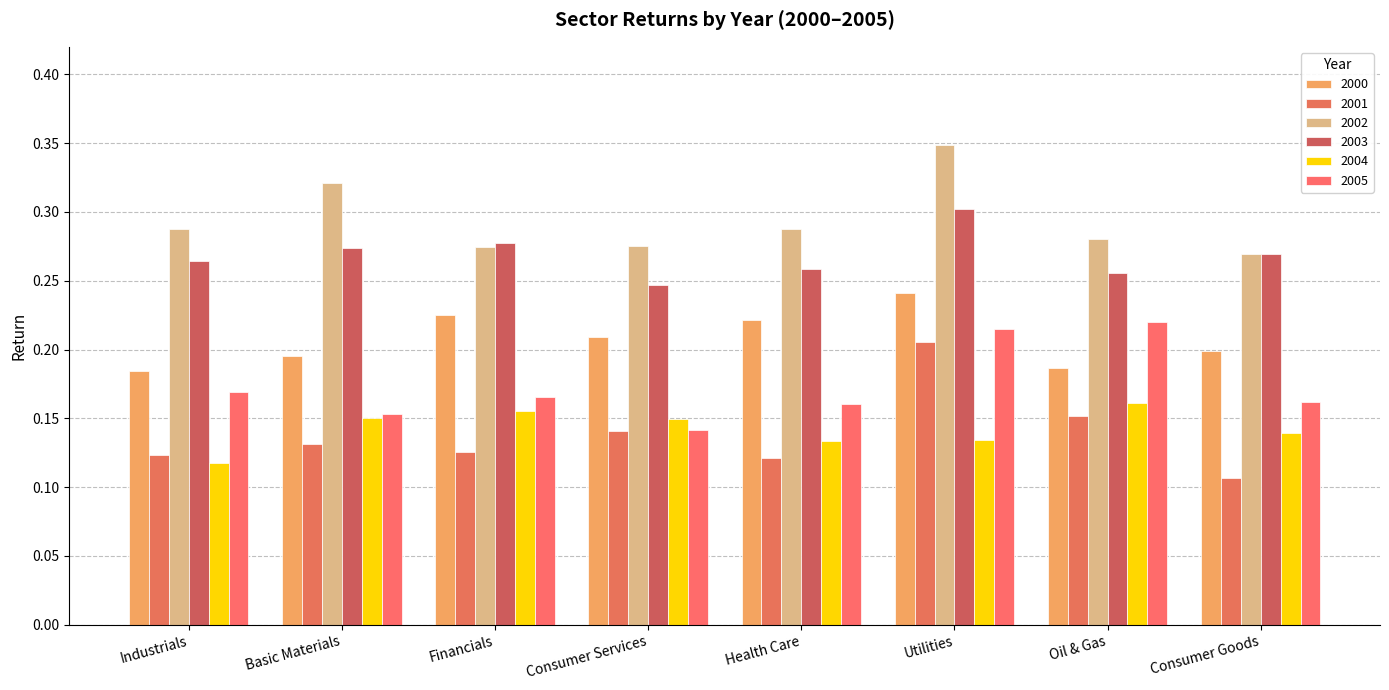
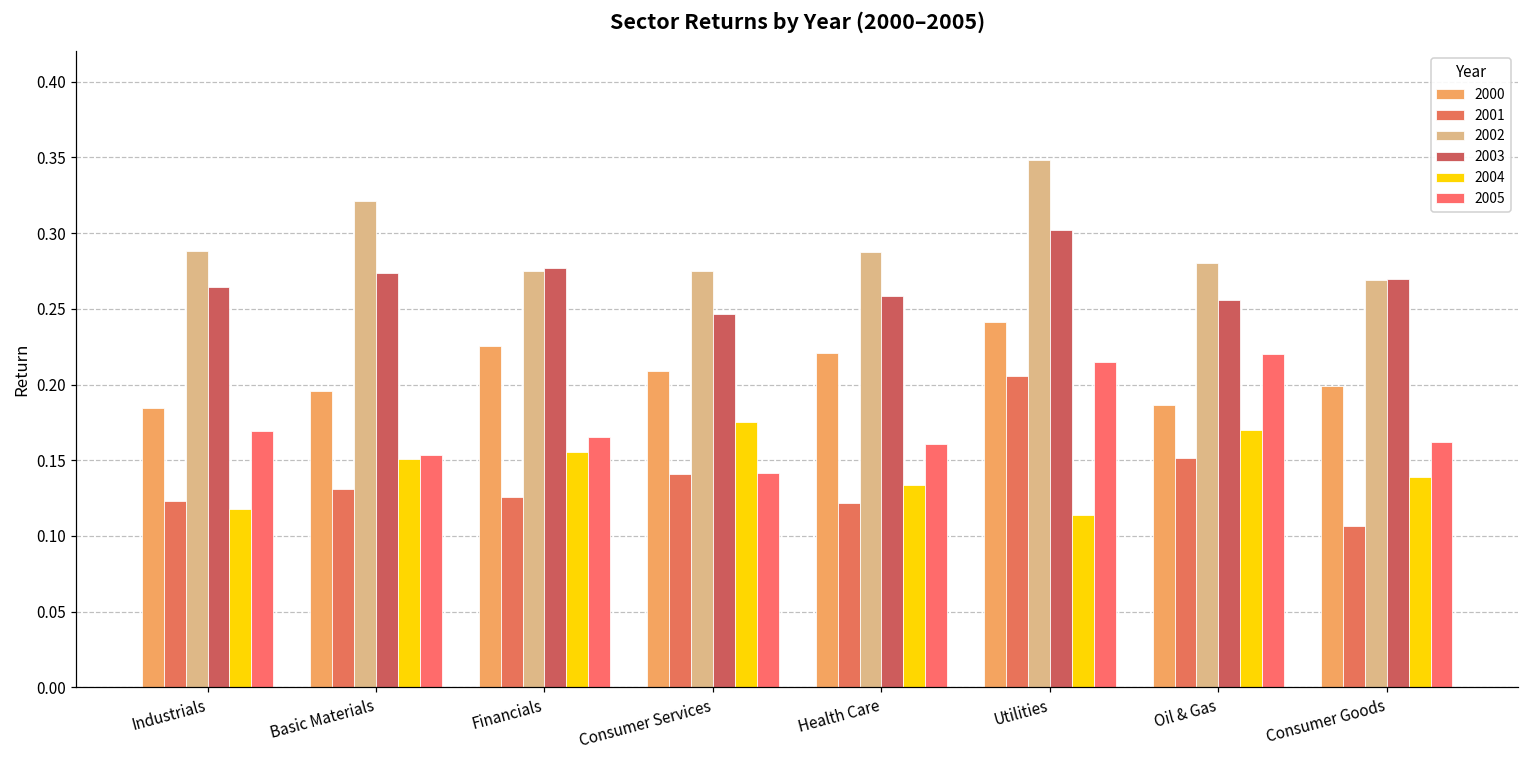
2004, Consumer Services: 0.150 -> 0.175
2004, Utilities: 0.134 -> 0.114
2004, Oil & Gas: 0.161 -> 0.170
